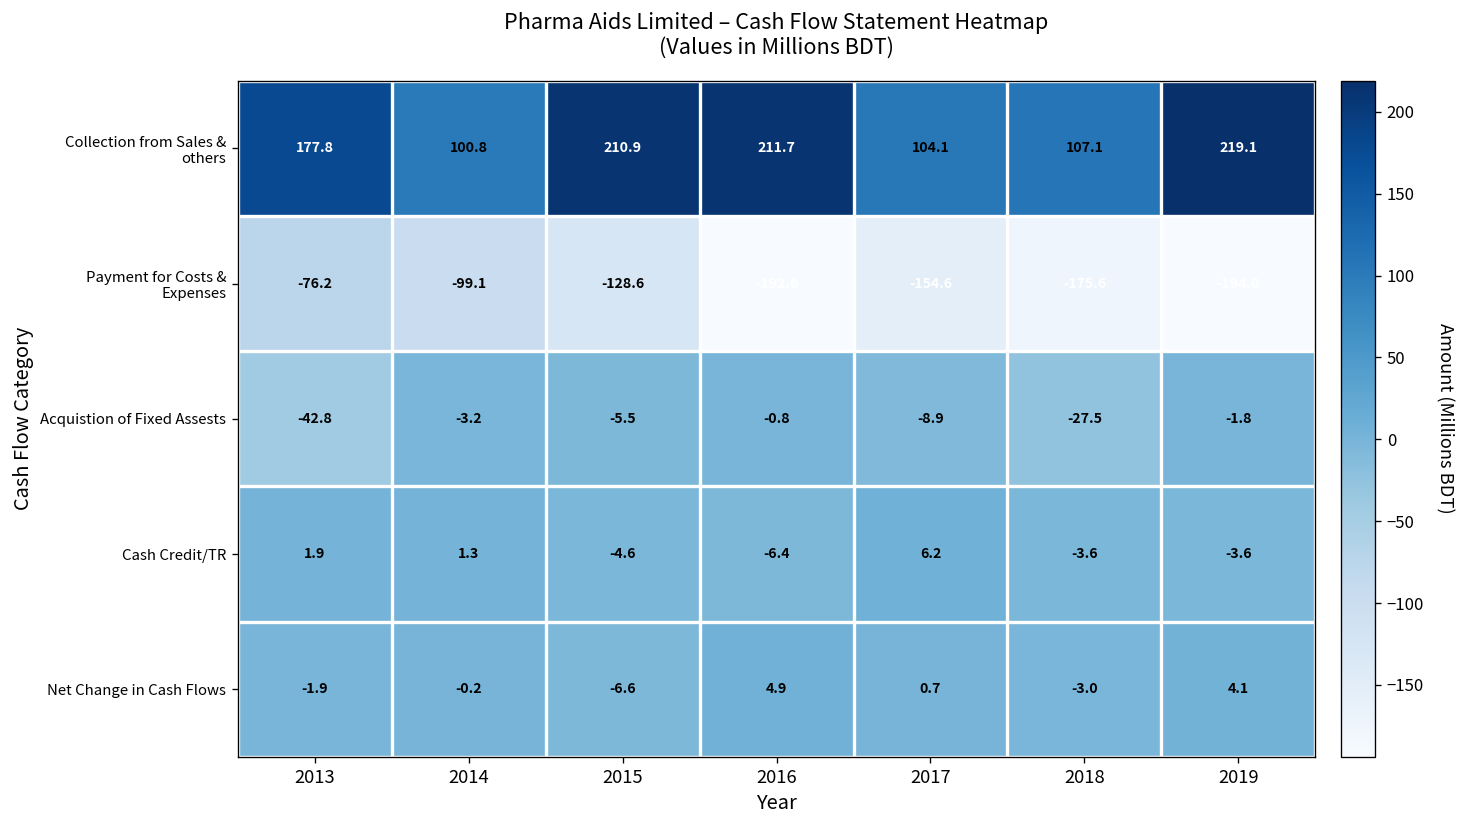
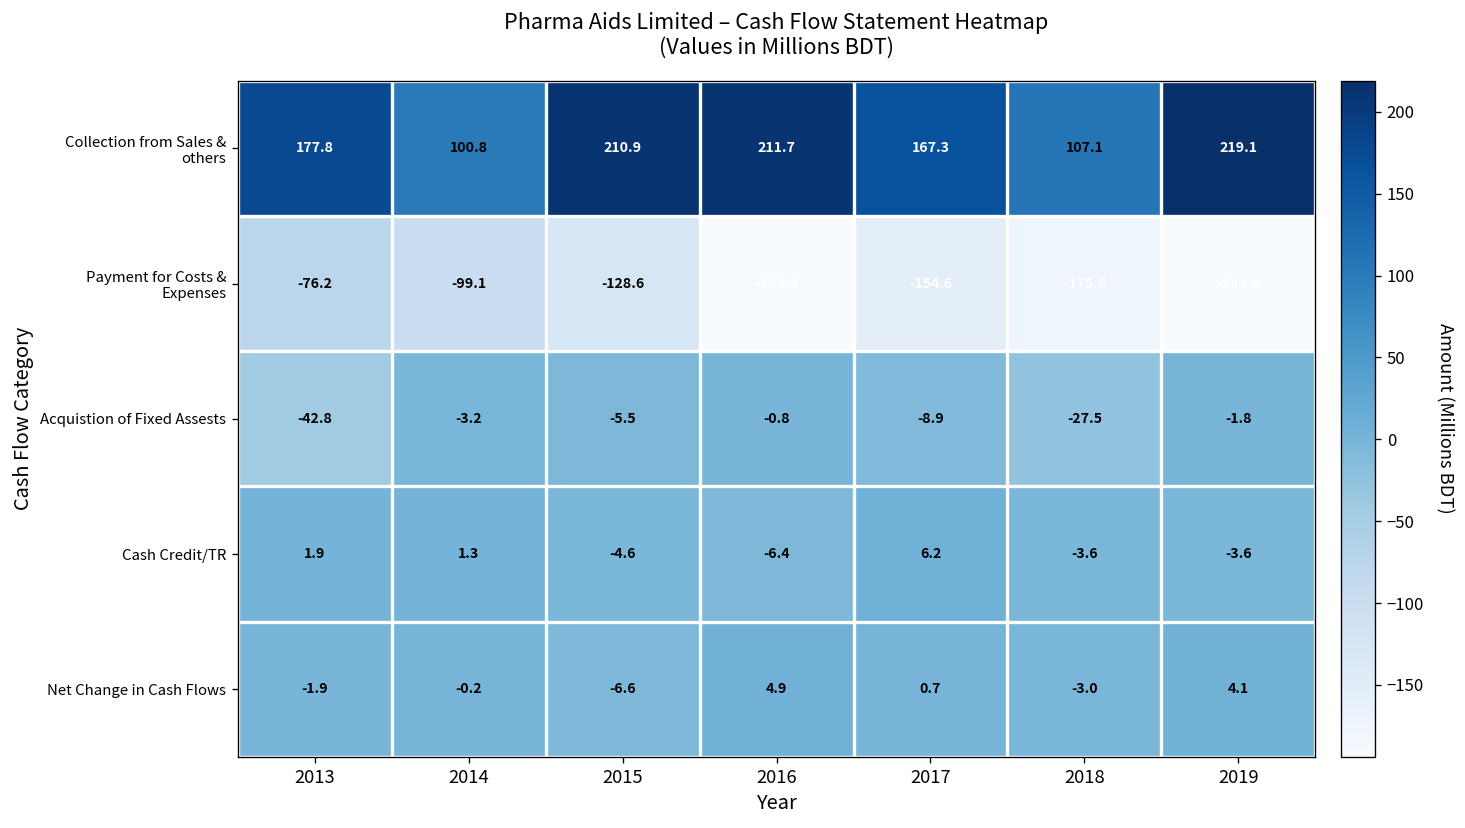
Collection from Sales & others, 2017: 104.1 -> 167.3
